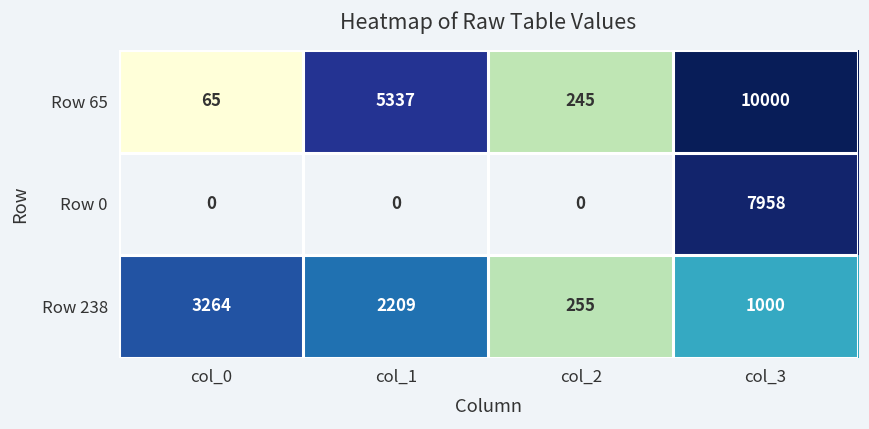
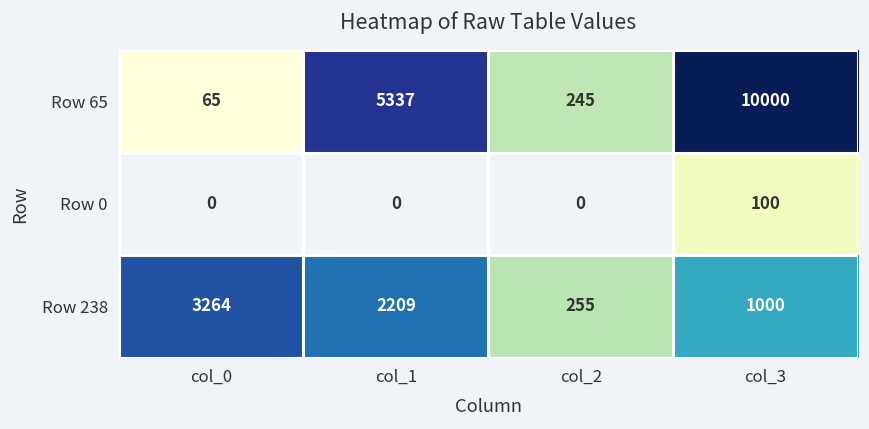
Row 0, col_3: 7958 -> 100
